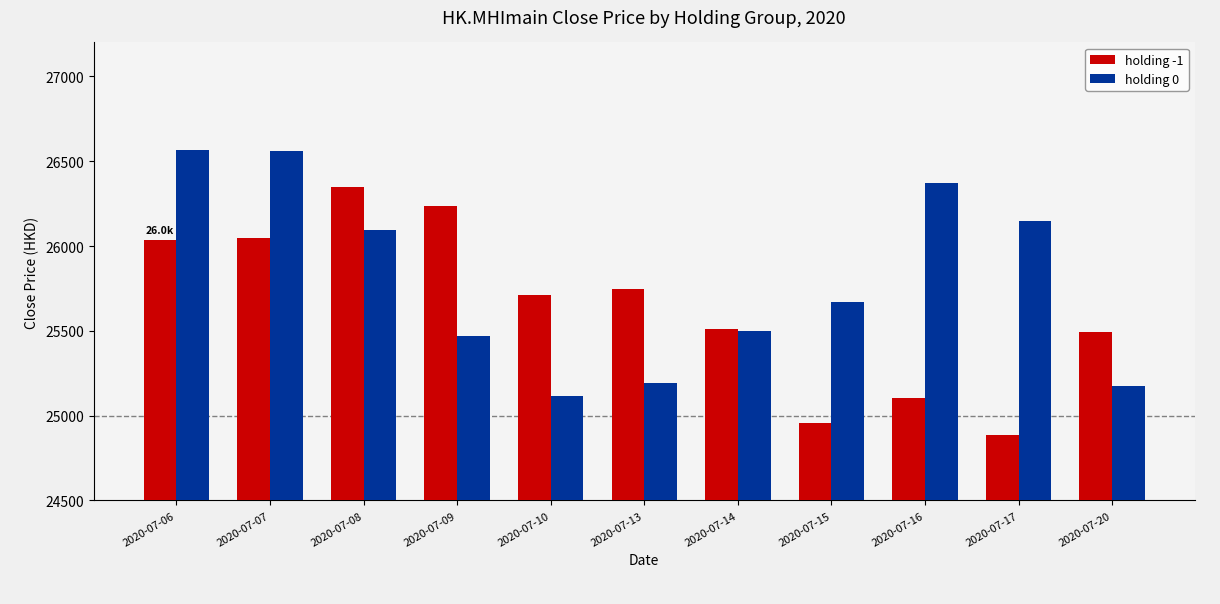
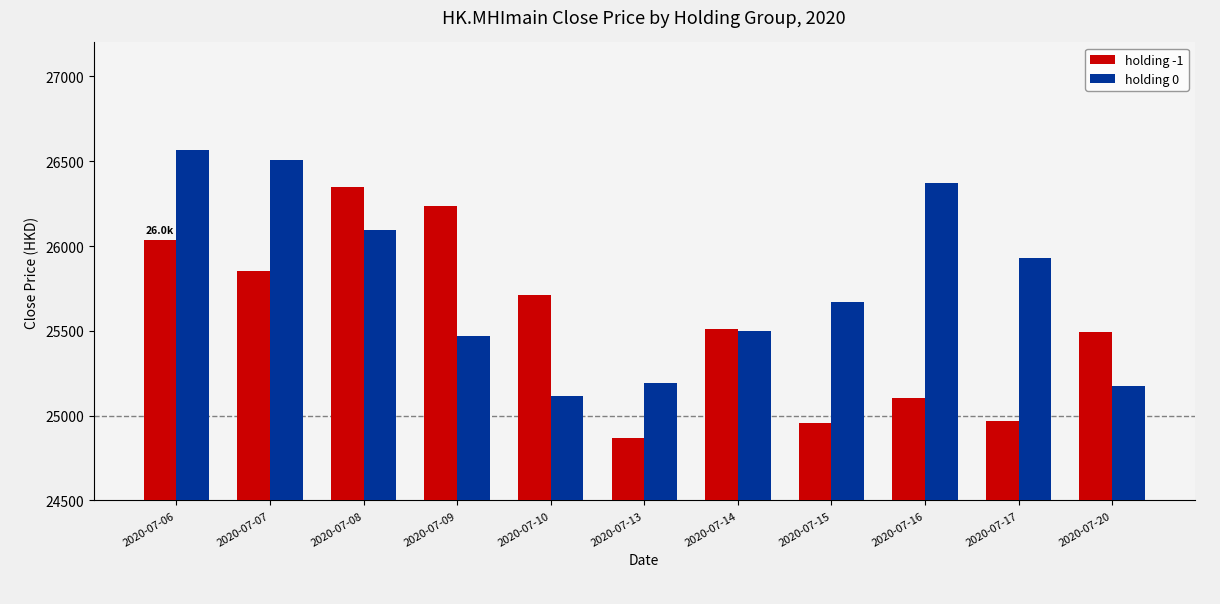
holding -1, 2020-07-07: 26050 -> 25850
holding 0, 2020-07-07: 26560 -> 26510
holding -1, 2020-07-13: 25750 -> 24870
holding -1, 2020-07-17: 24890 -> 24970
holding 0, 2020-07-17: 26150 -> 25930
